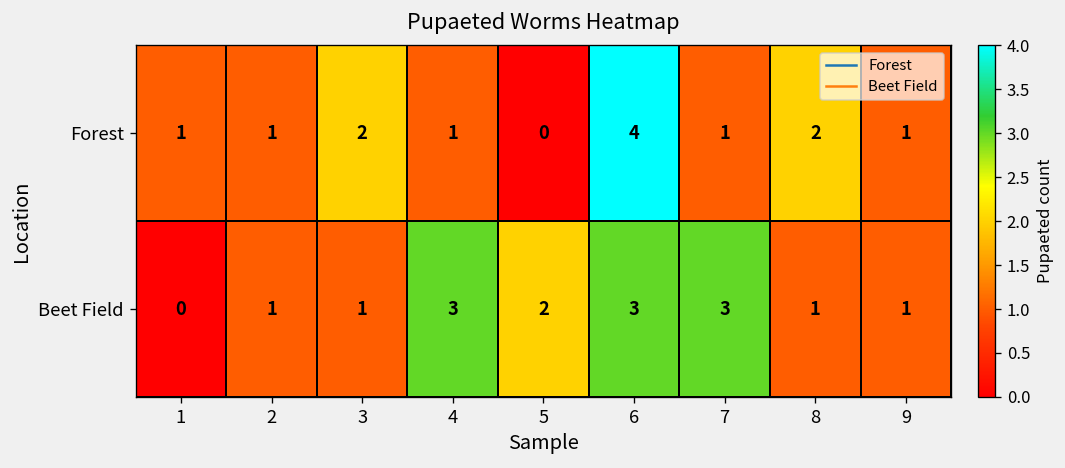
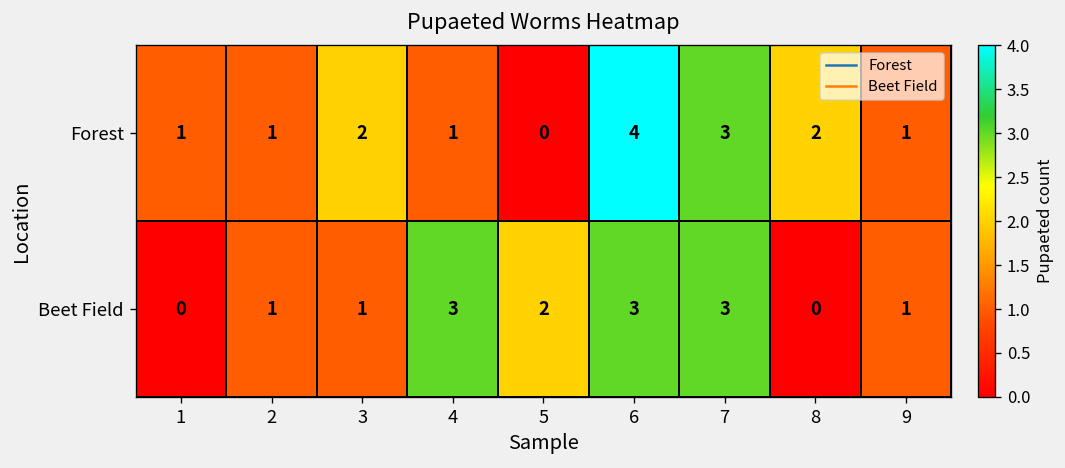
Forest, 7: 1 -> 3
Beet Field, 8: 1 -> 0
